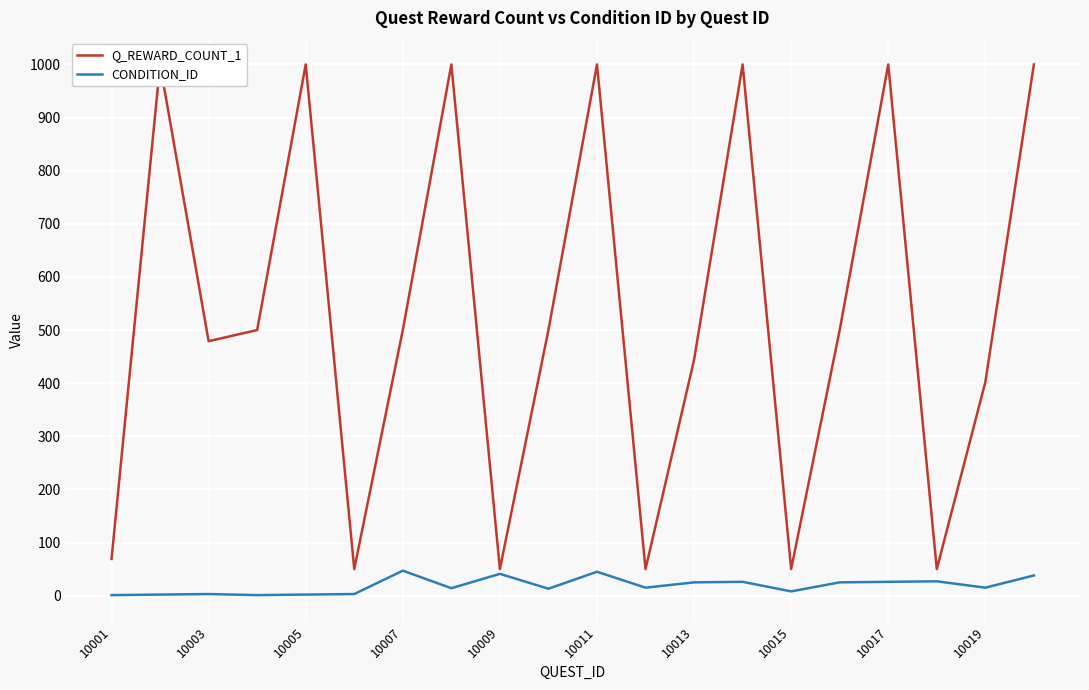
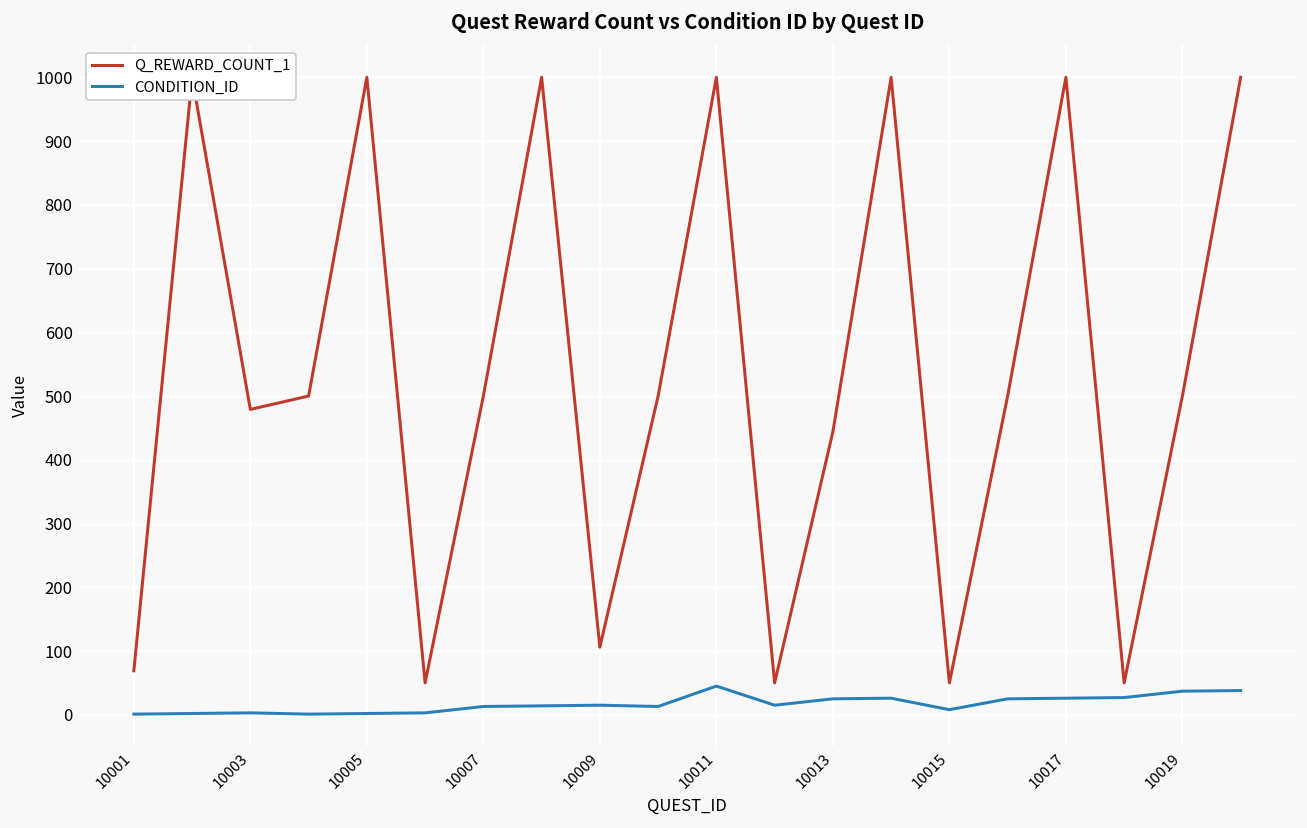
CONDITION_ID, 10007: 50 -> 10
Q_REWARD_COUNT_1, 10009: 50 -> 110
CONDITION_ID, 10009: 40 -> 20
Q_REWARD_COUNT_1, 10019: 400 -> 500
CONDITION_ID, 10019: 20 -> 40
